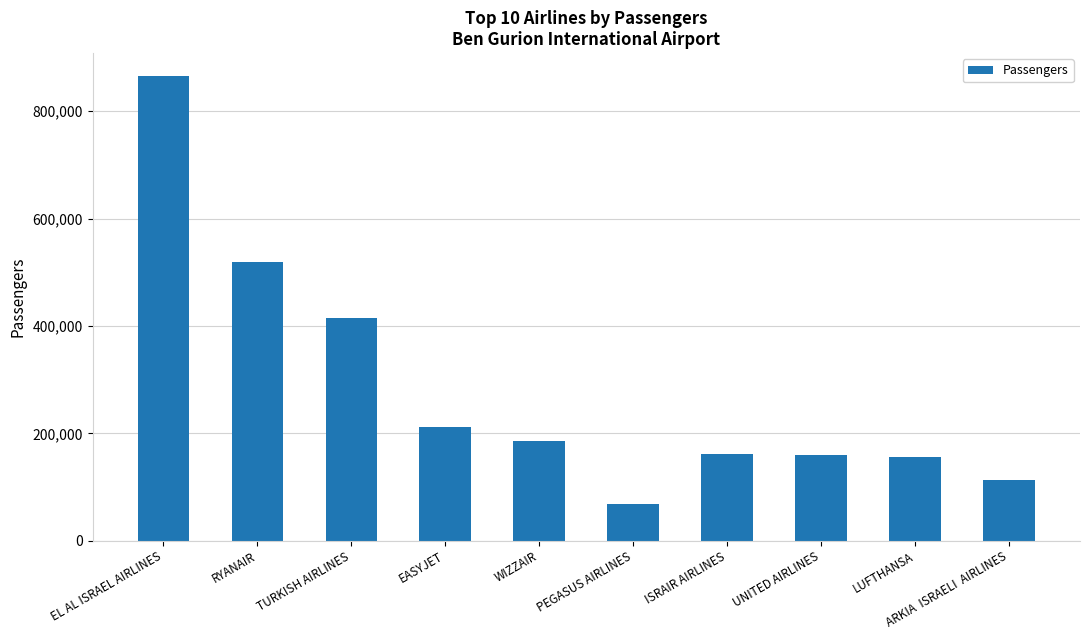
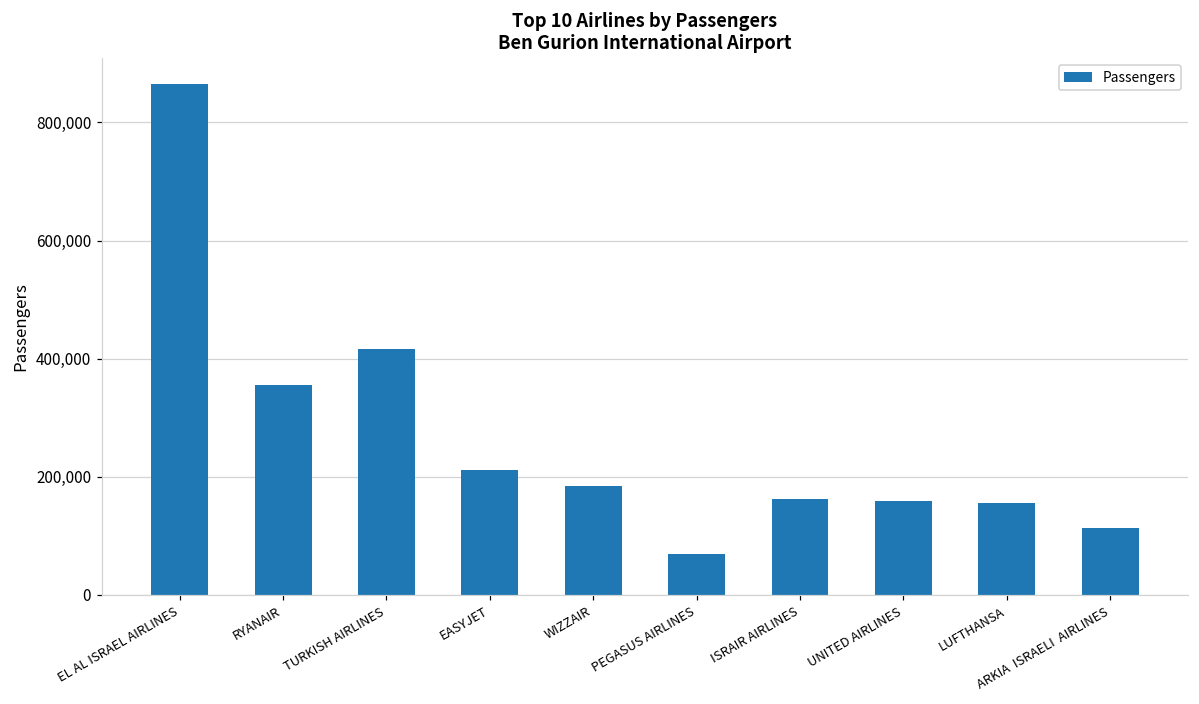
RYANAIR: 520,000 -> 360,000
